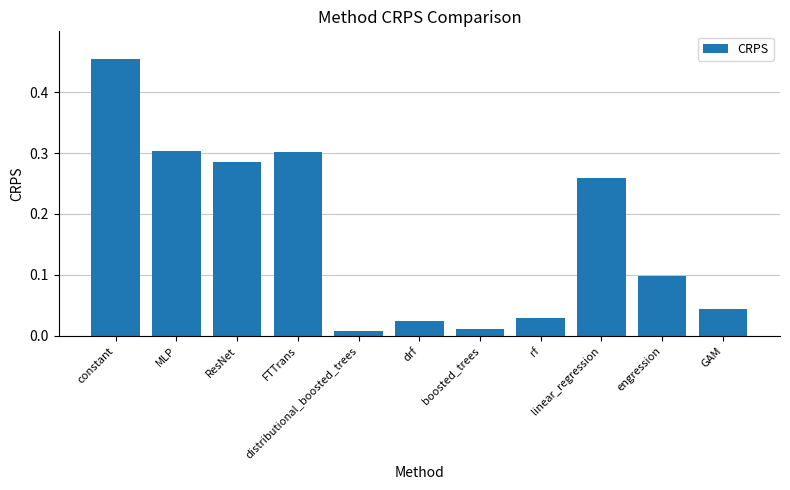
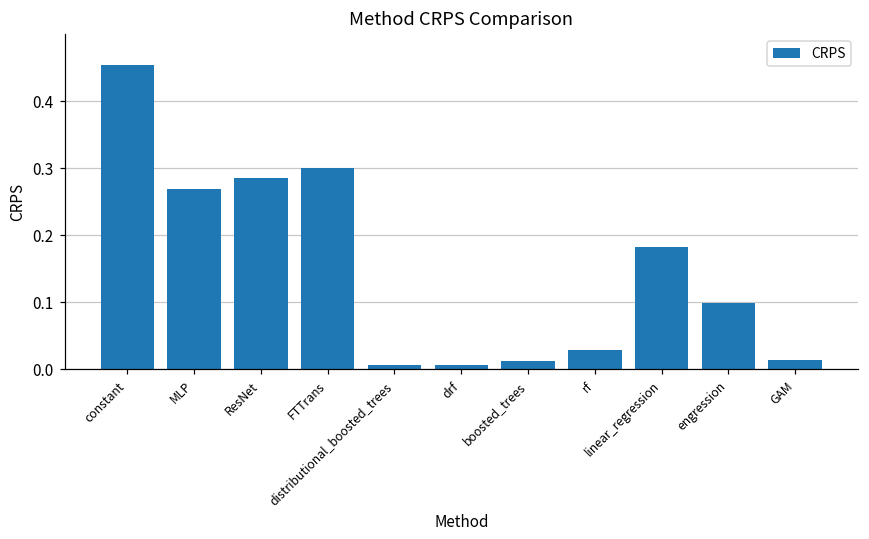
MLP: 0.30 -> 0.27
drf: 0.02 -> 0.01
linear_regression: 0.26 -> 0.18
GAM: 0.04 -> 0.01
